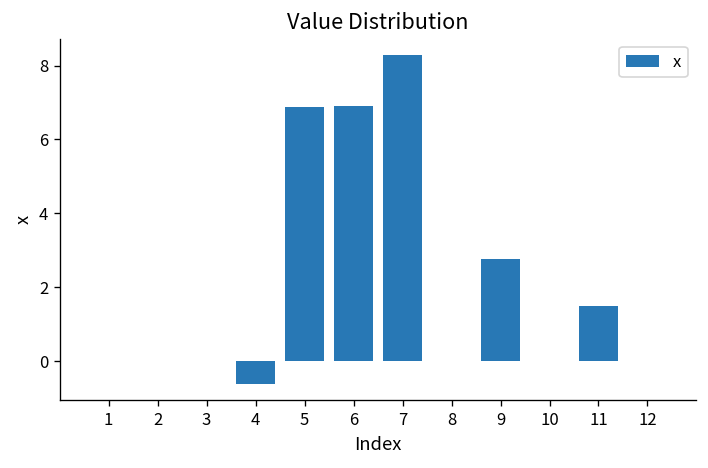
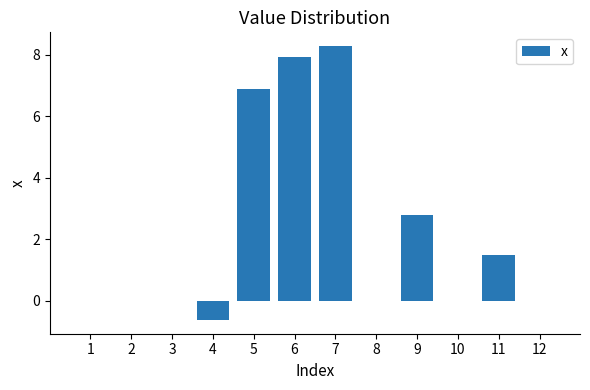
6: 6.9 -> 7.9
